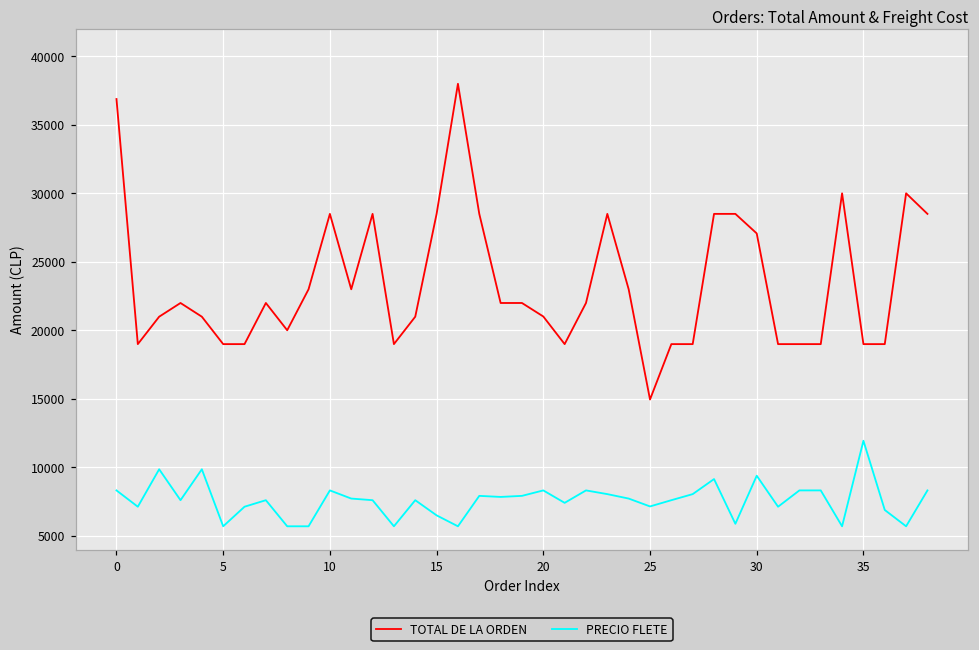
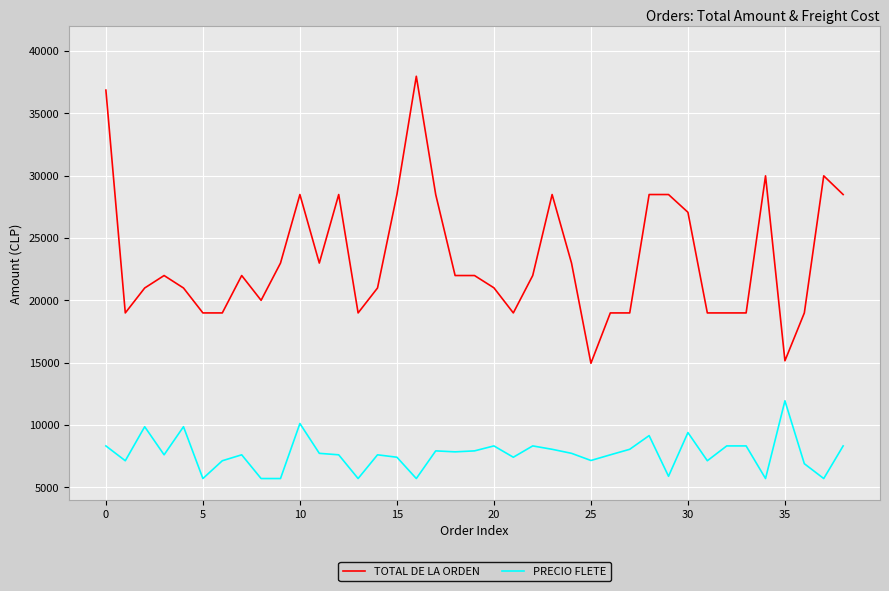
PRECIO FLETE, 10: 8300 -> 10100
PRECIO FLETE, 15: 6500 -> 7400
TOTAL DE LA ORDEN, 35: 19000 -> 15100
